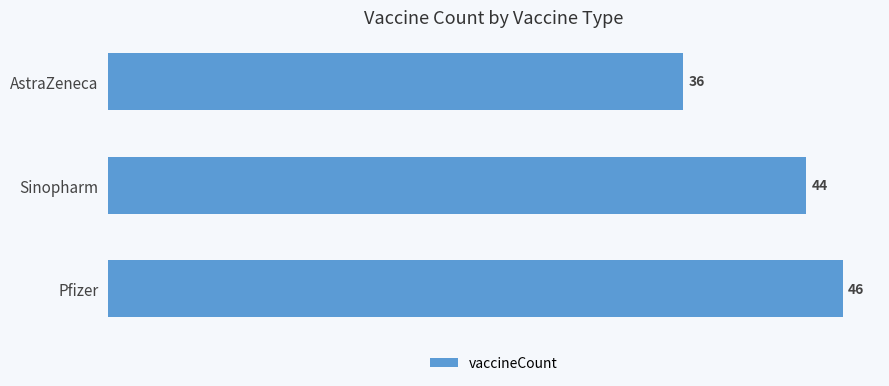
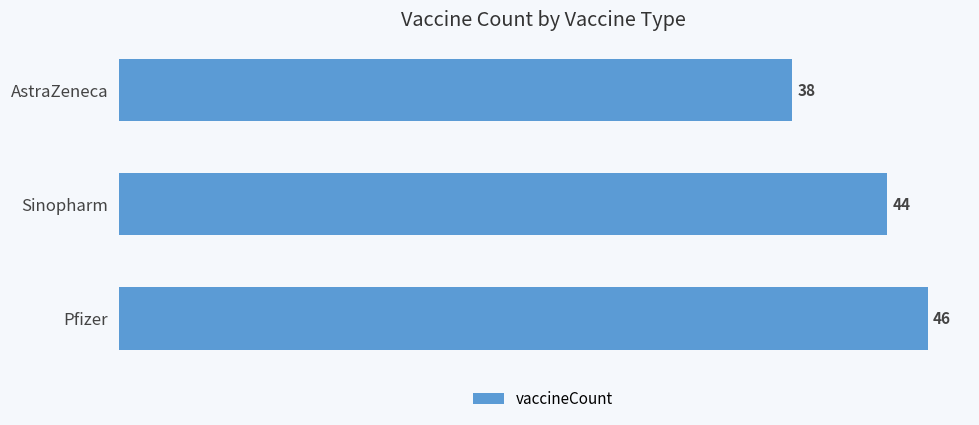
AstraZeneca: 36 -> 38
